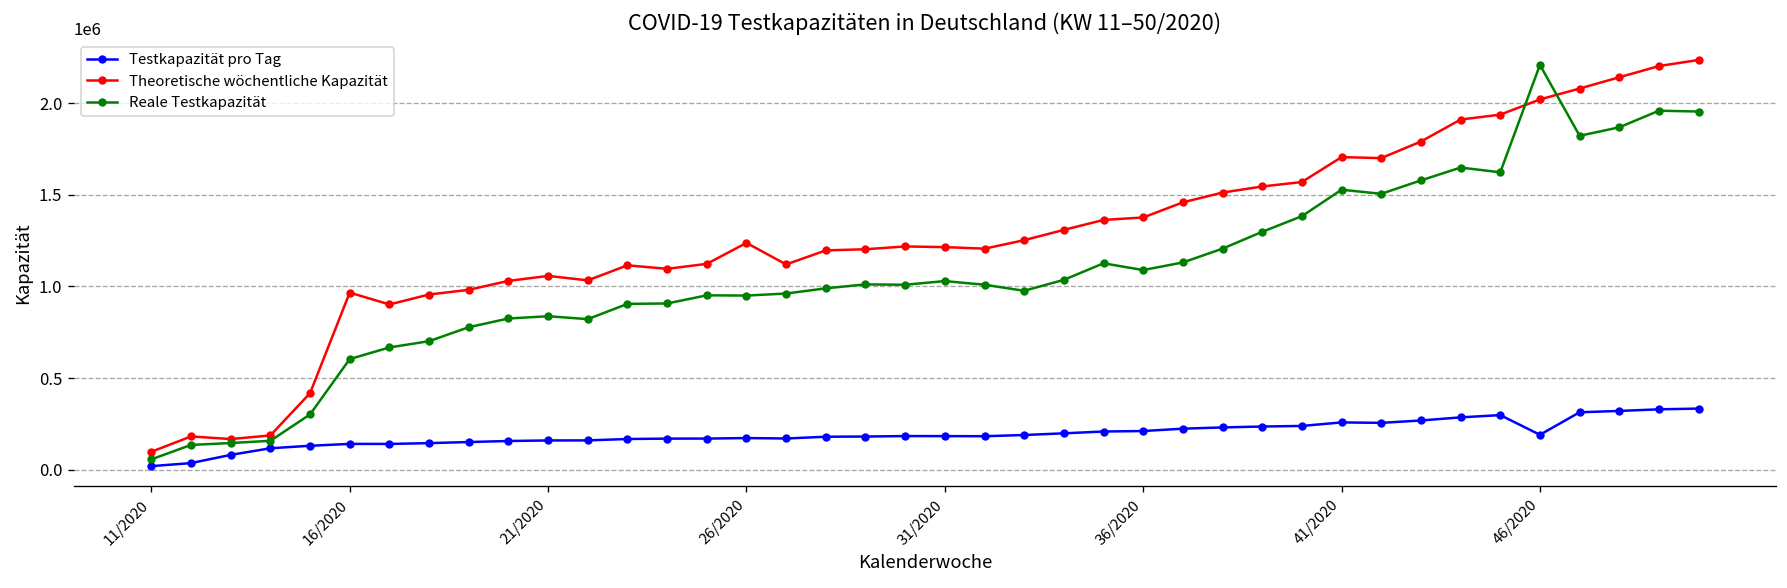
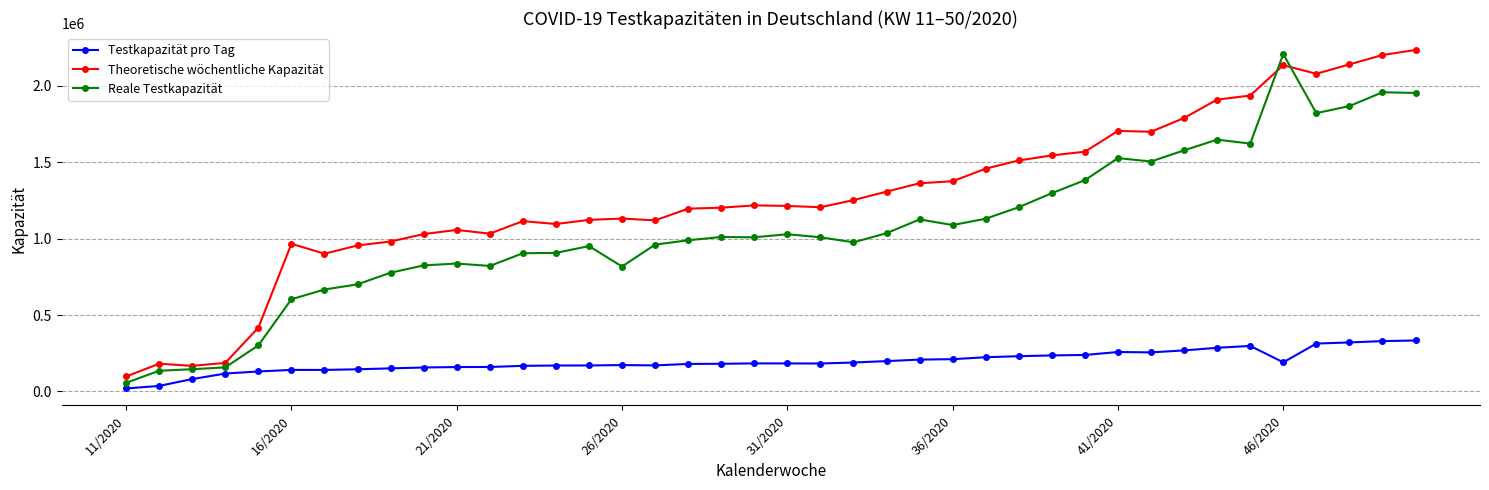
Theoretische wöchentliche Kapazität, 26/2020: 1240000 -> 1130000
Reale Testkapazität, 26/2020: 950000 -> 820000
Theoretische wöchentliche Kapazität, 46/2020: 2020000 -> 2140000
